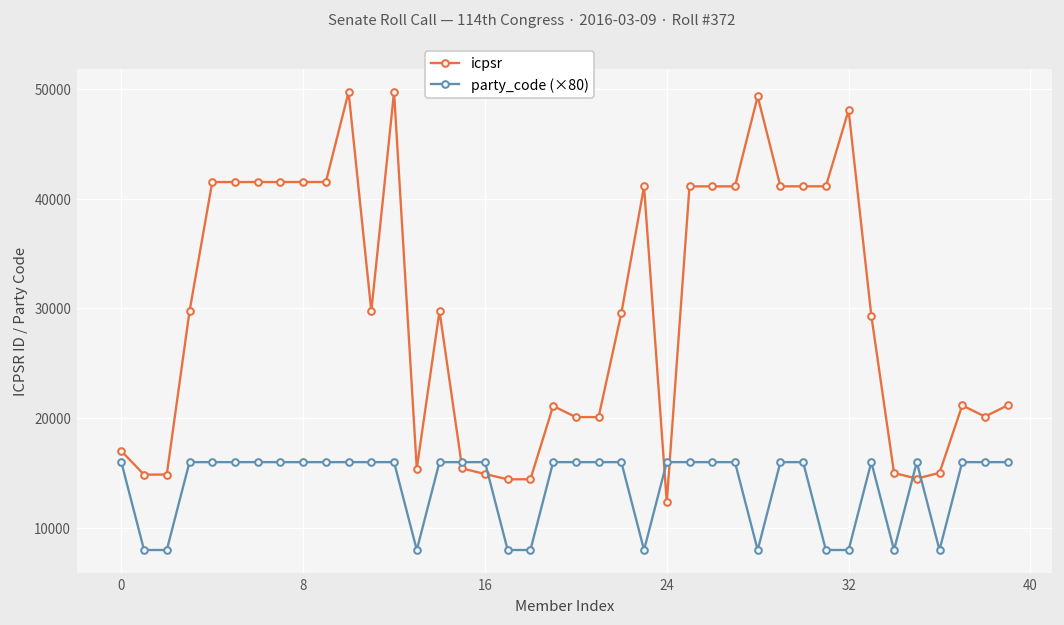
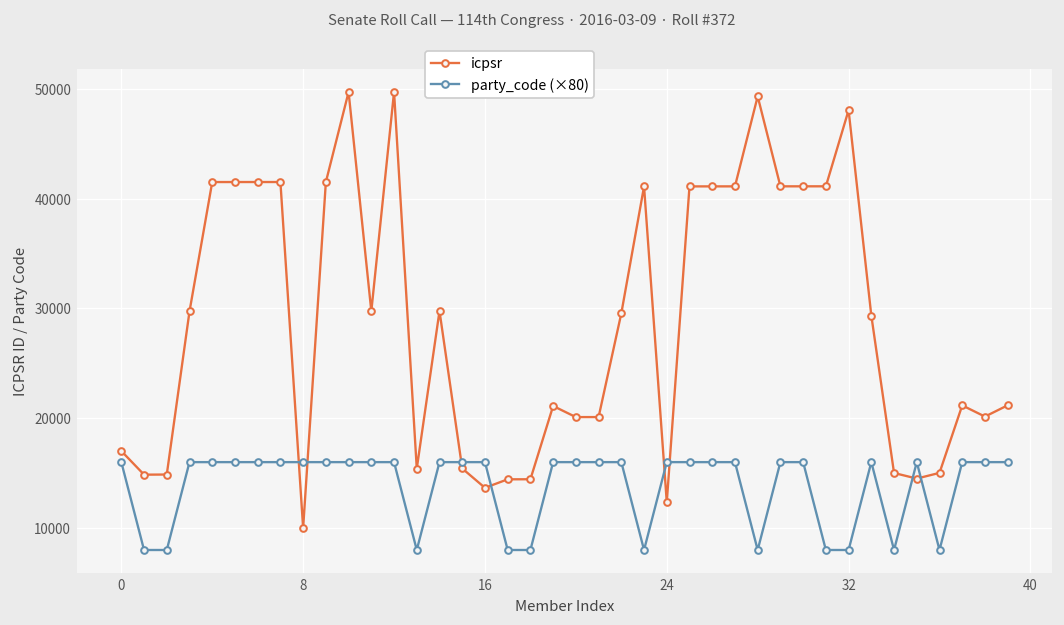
icpsr, 8: 42000 -> 10000
icpsr, 16: 15000 -> 14000
